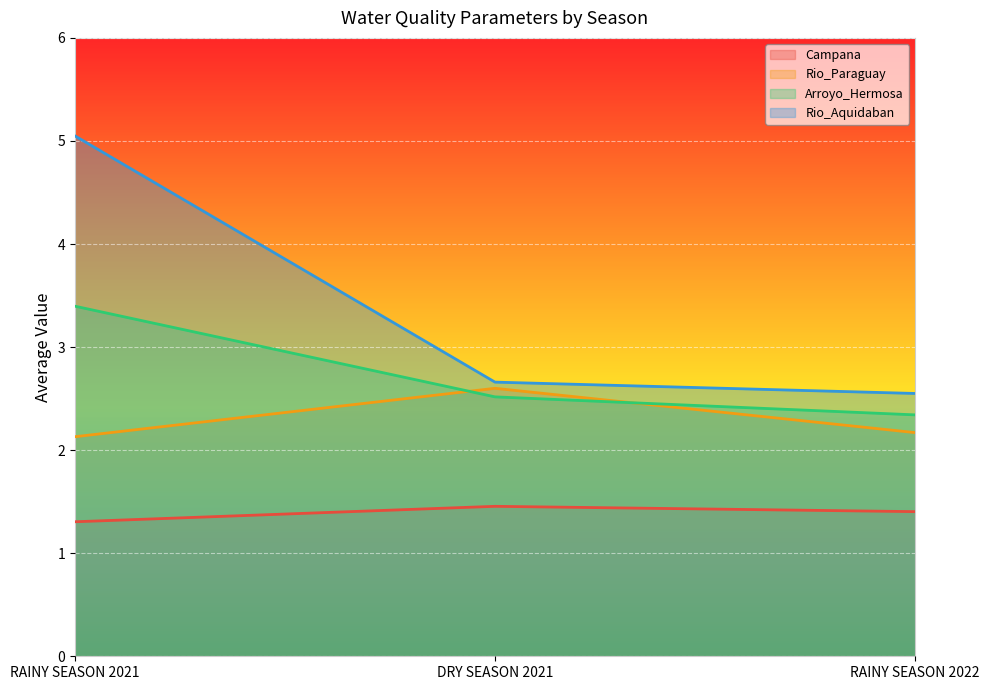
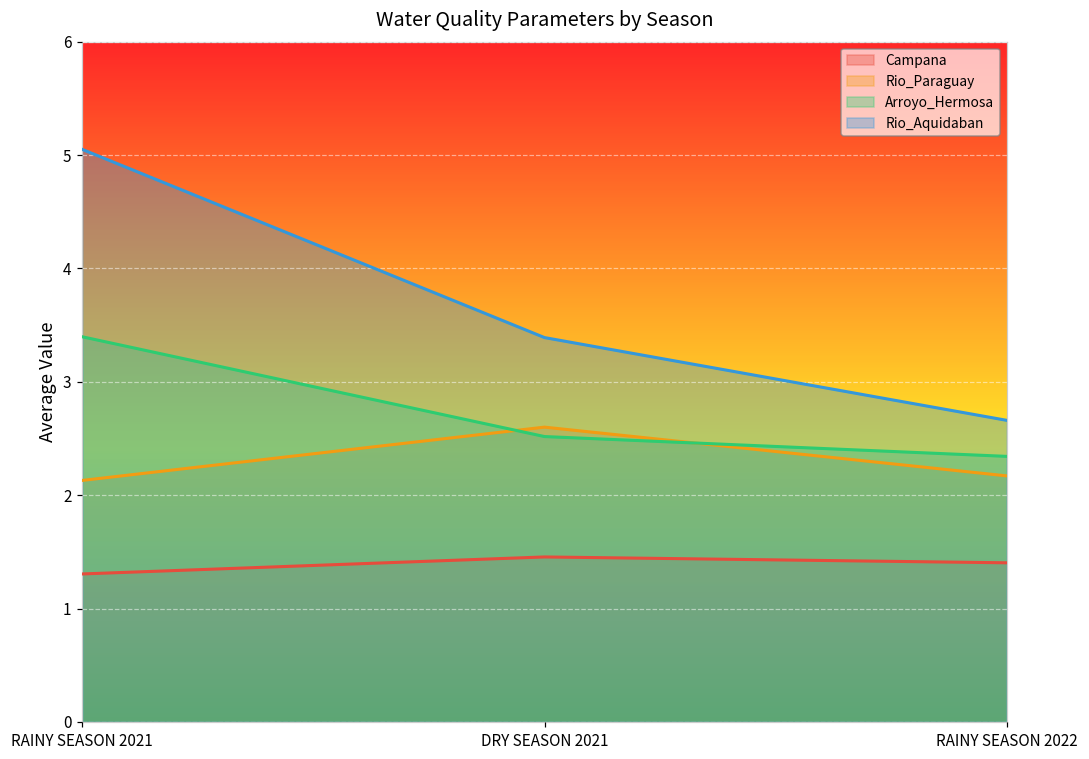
Rio_Aquidaban, DRY SEASON 2021: 2.66 -> 3.39
Rio_Aquidaban, RAINY SEASON 2022: 2.55 -> 2.66
